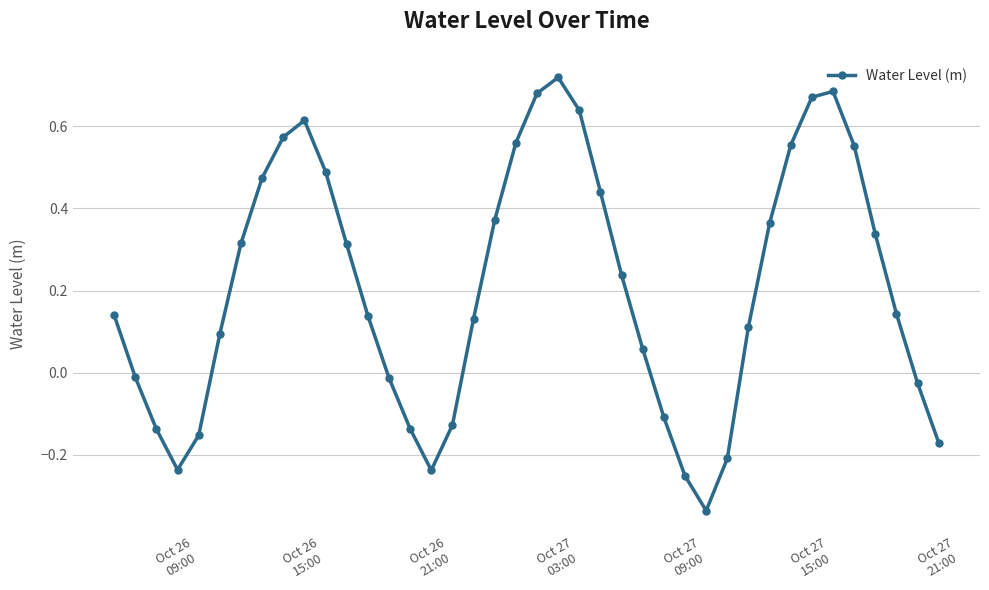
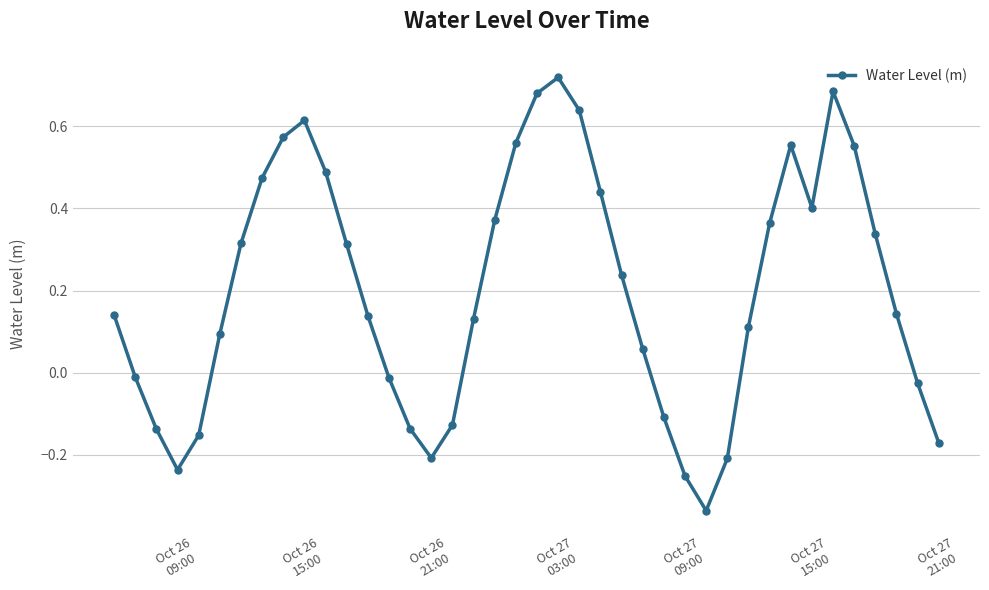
Oct 26 21:00: -0.24 -> -0.21
Oct 27 15:00: 0.67 -> 0.40
